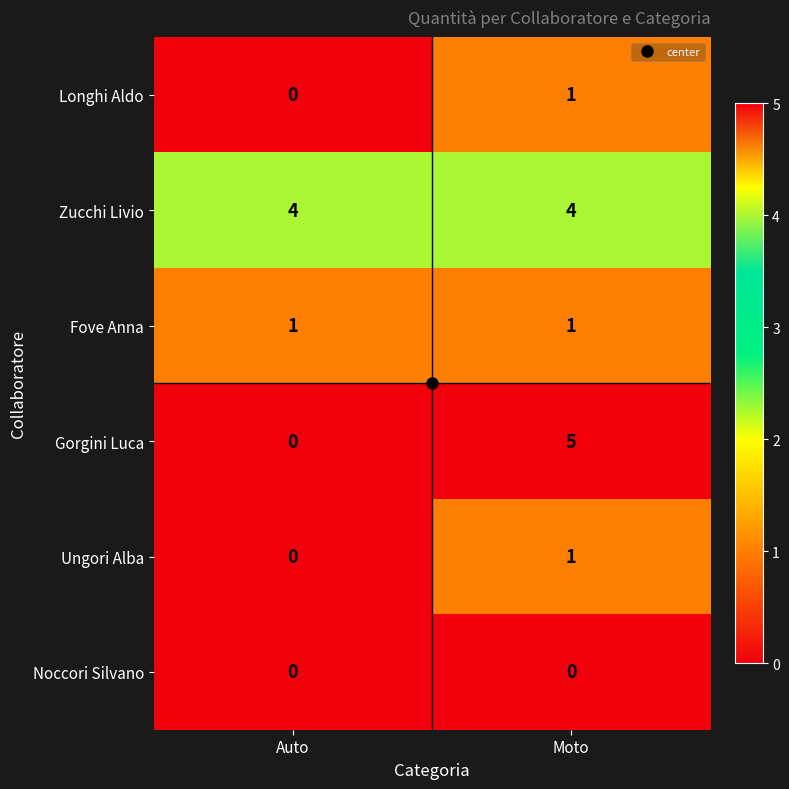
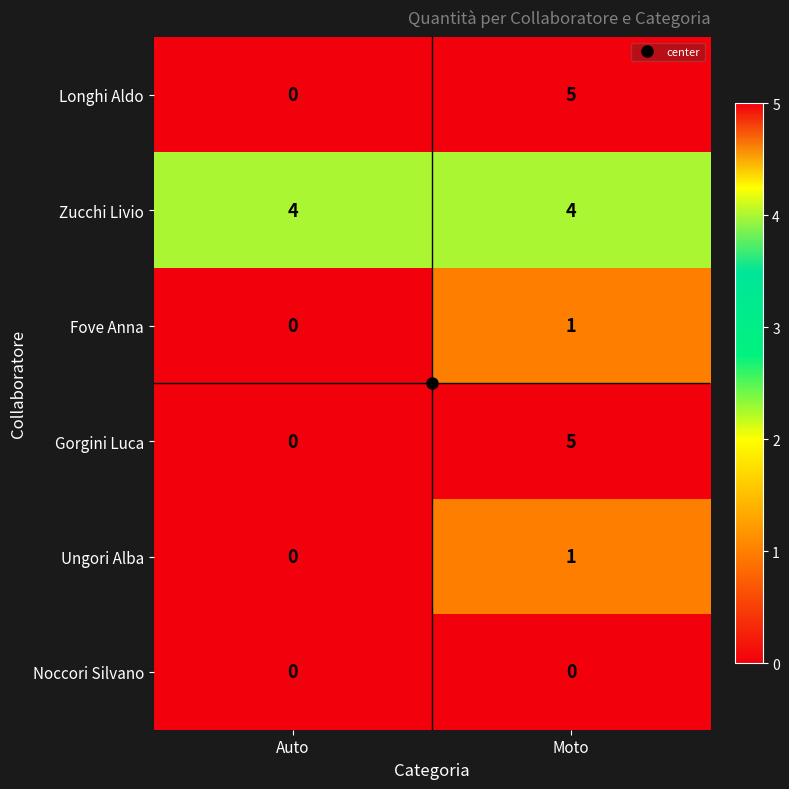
Longhi Aldo, Moto: 1 -> 5
Fove Anna, Auto: 1 -> 0
